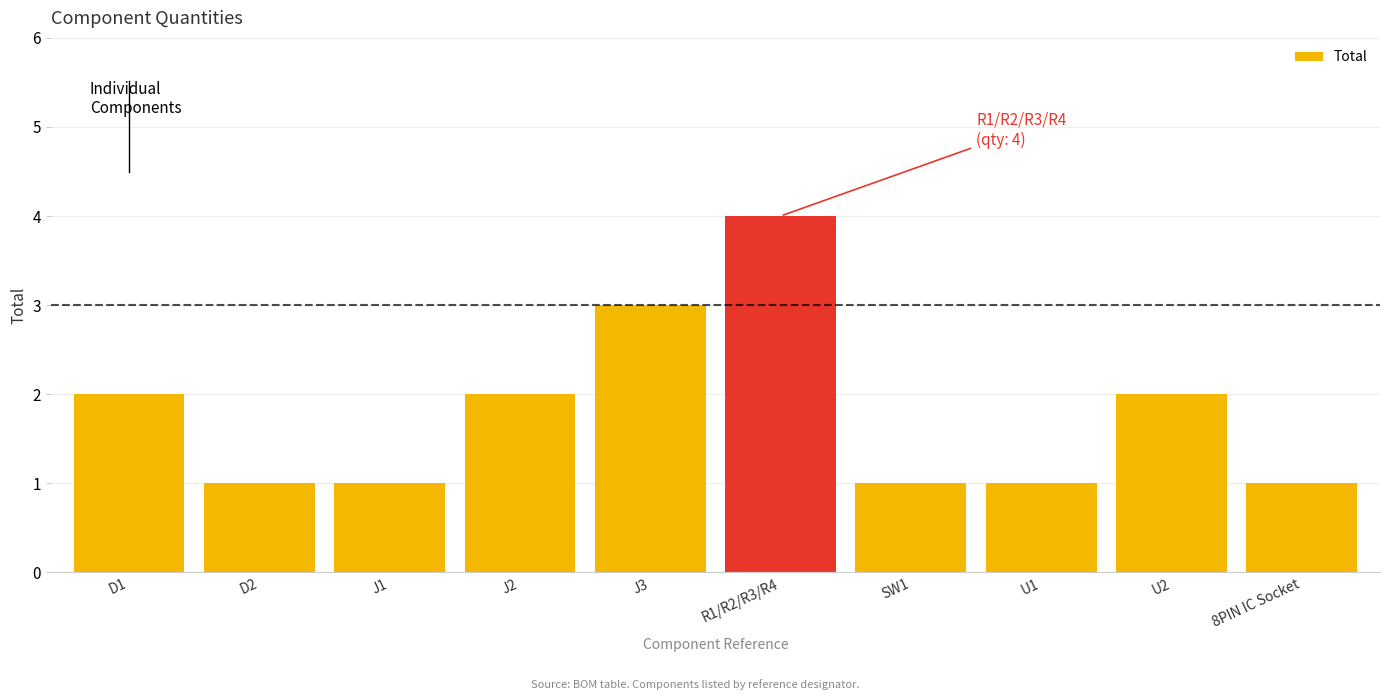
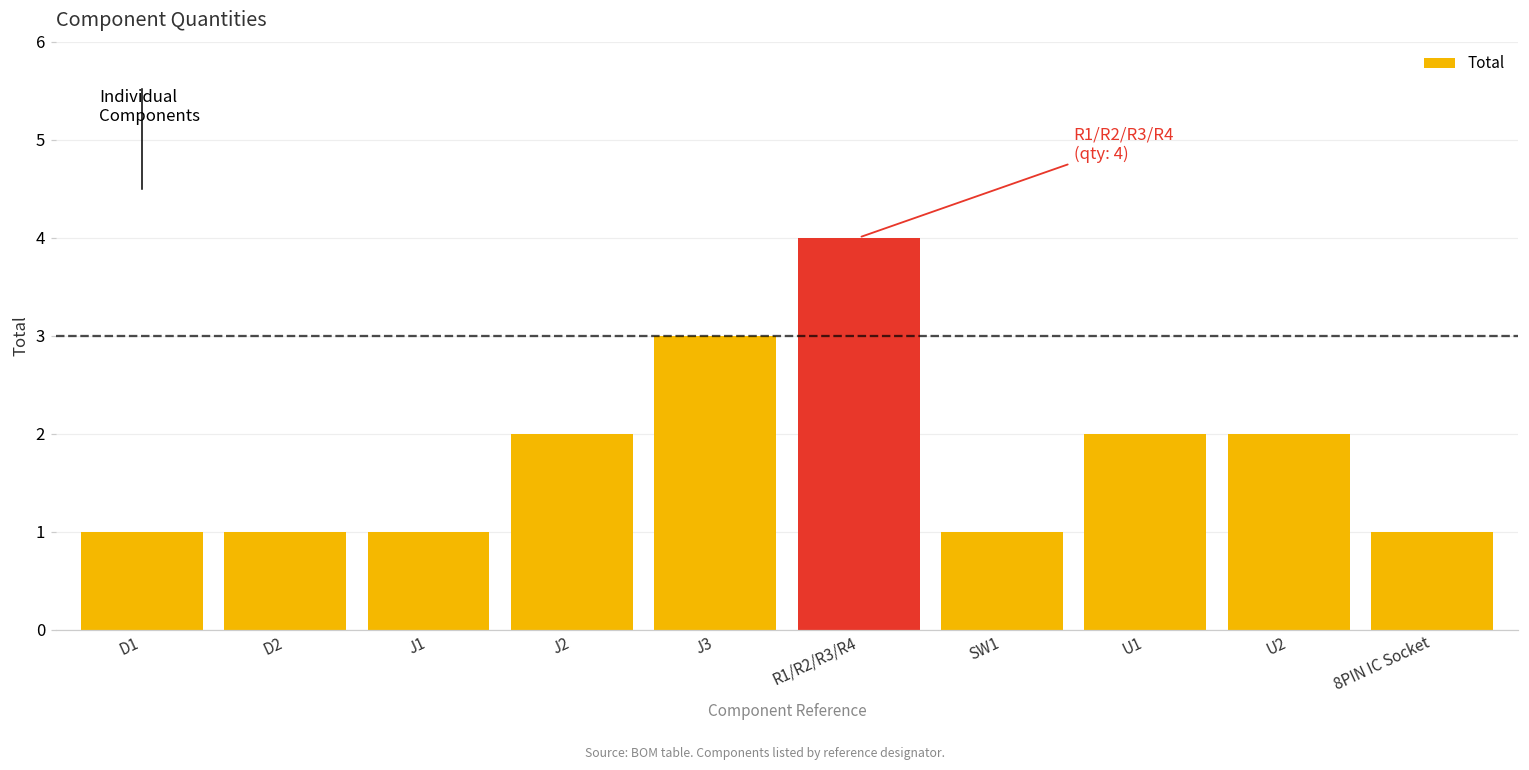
D1: 2 -> 1
U1: 1 -> 2
